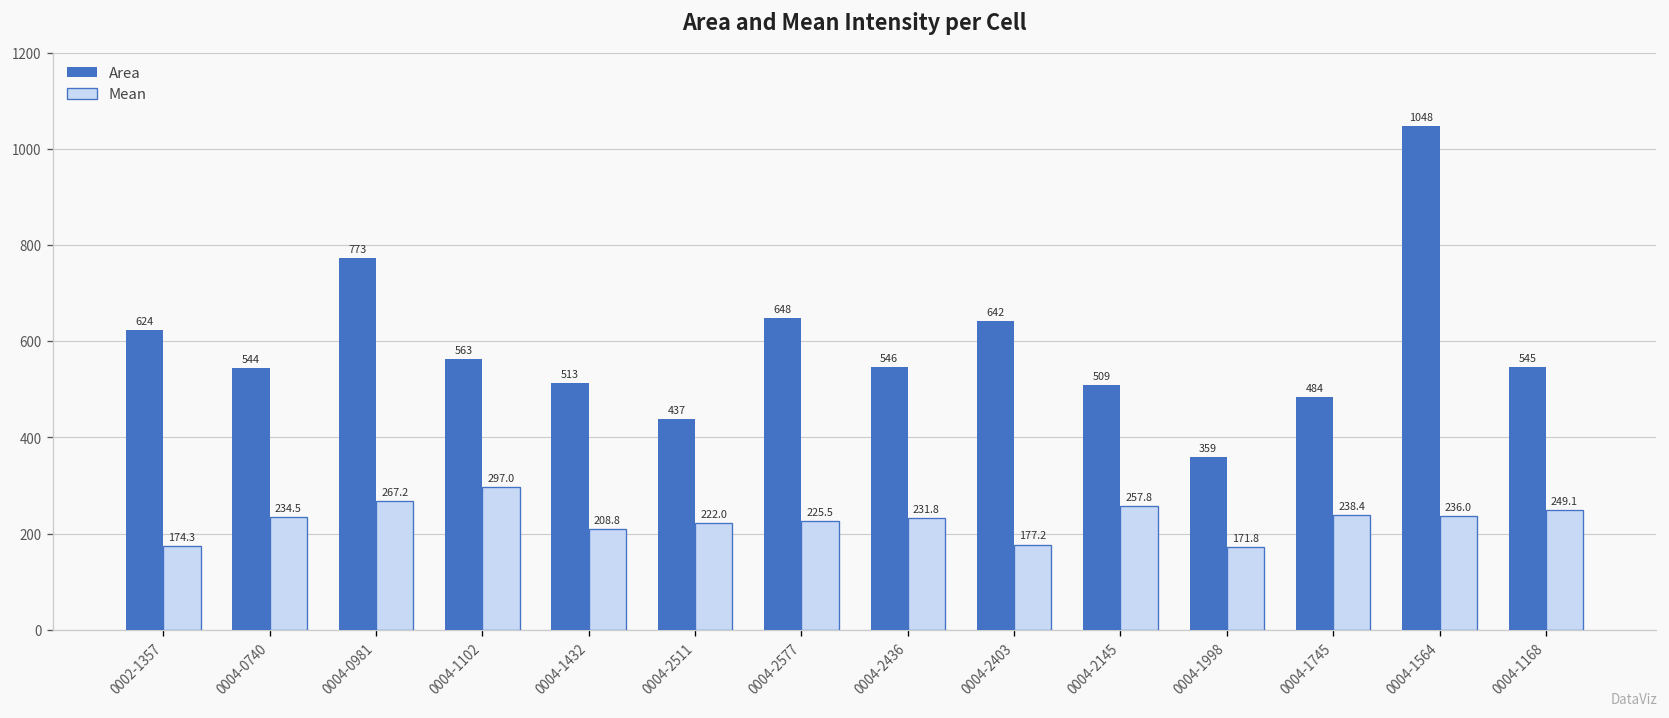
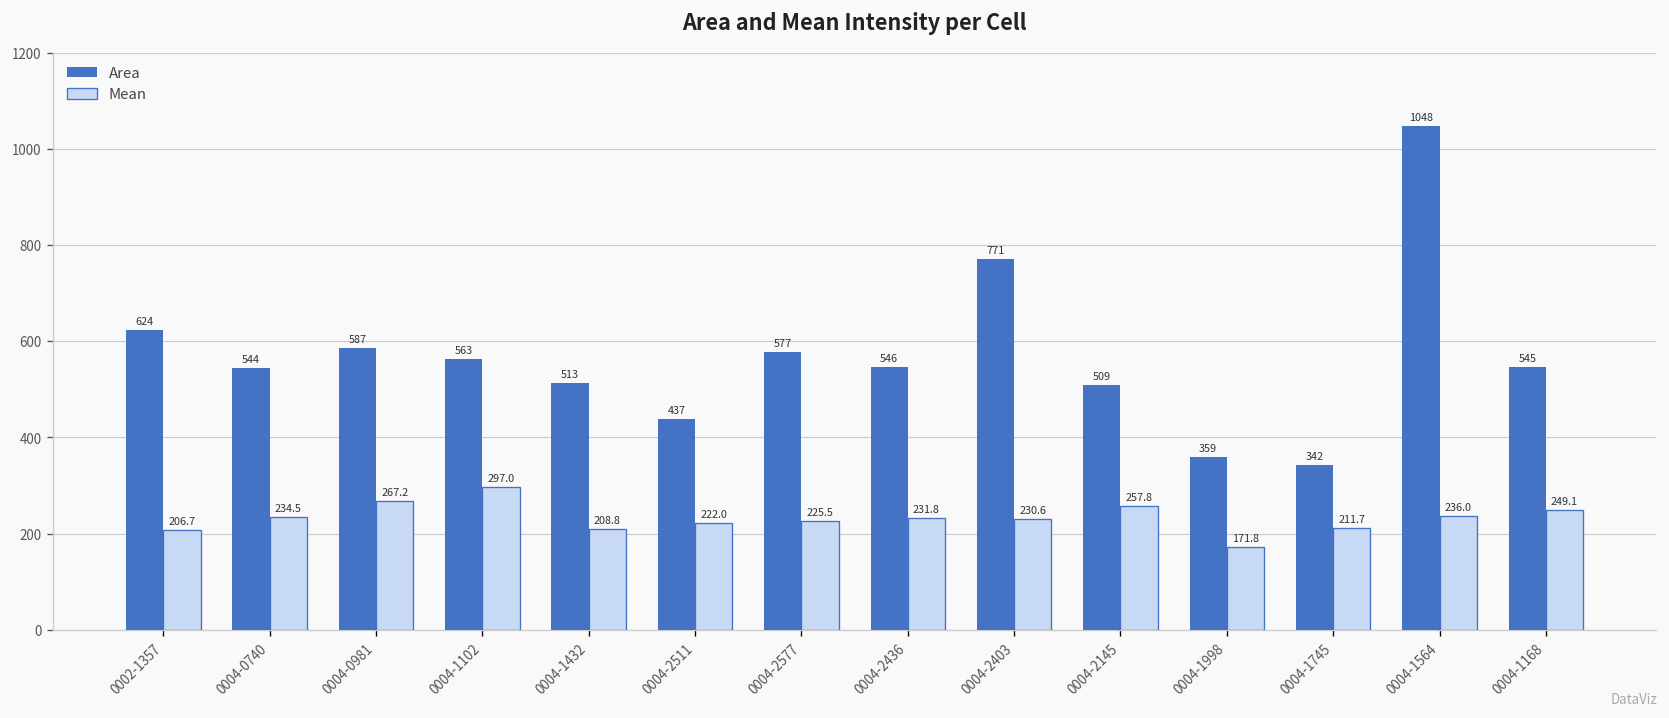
Mean, 0002-1357: 174.3 -> 206.7
Area, 0004-0981: 773 -> 587
Area, 0004-2577: 648 -> 577
Area, 0004-2403: 642 -> 771
Mean, 0004-2403: 177.2 -> 230.6
Area, 0004-1745: 484 -> 342
Mean, 0004-1745: 238.4 -> 211.7
